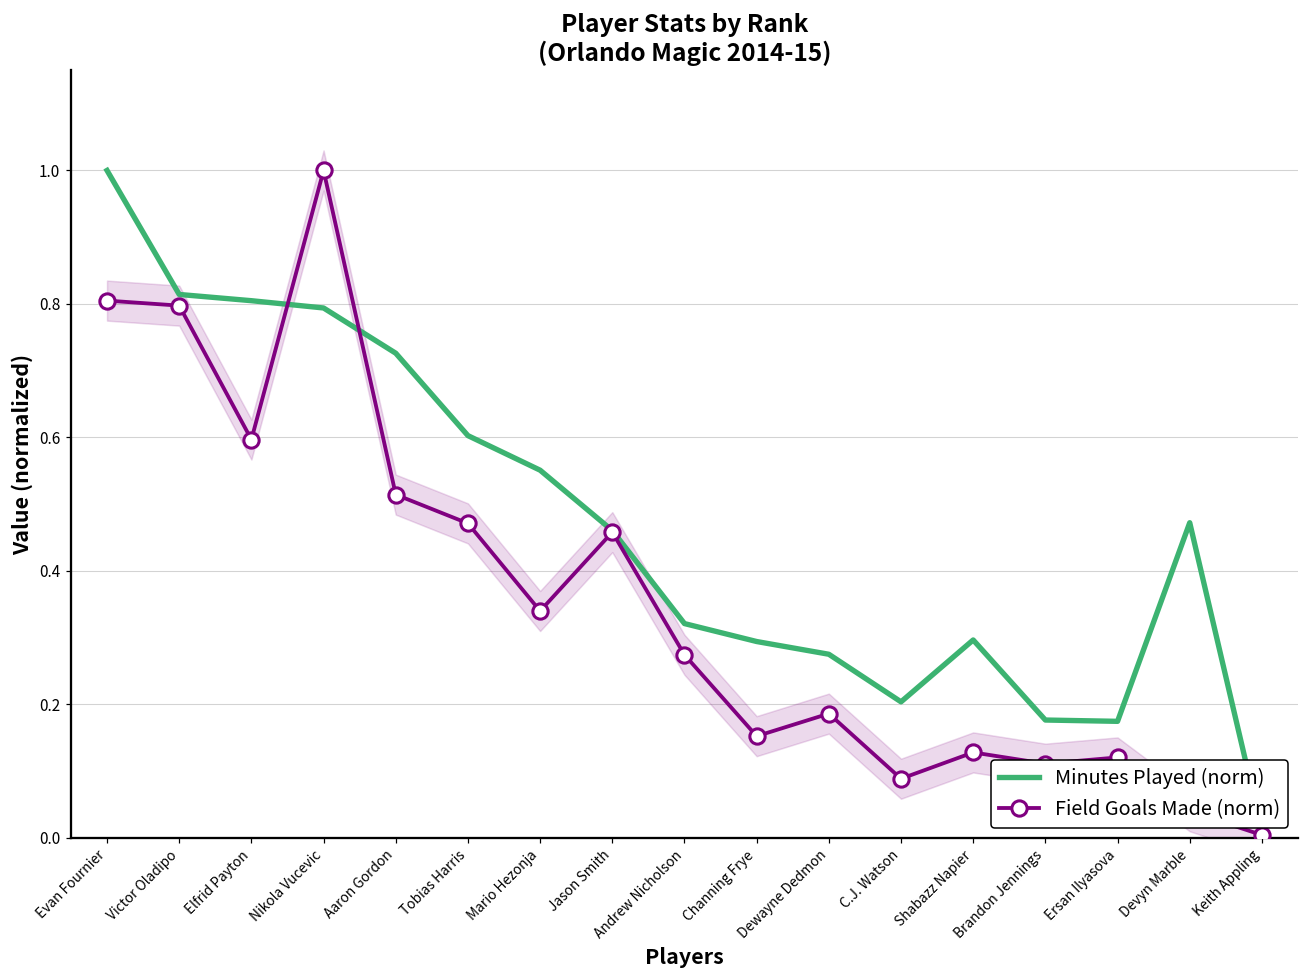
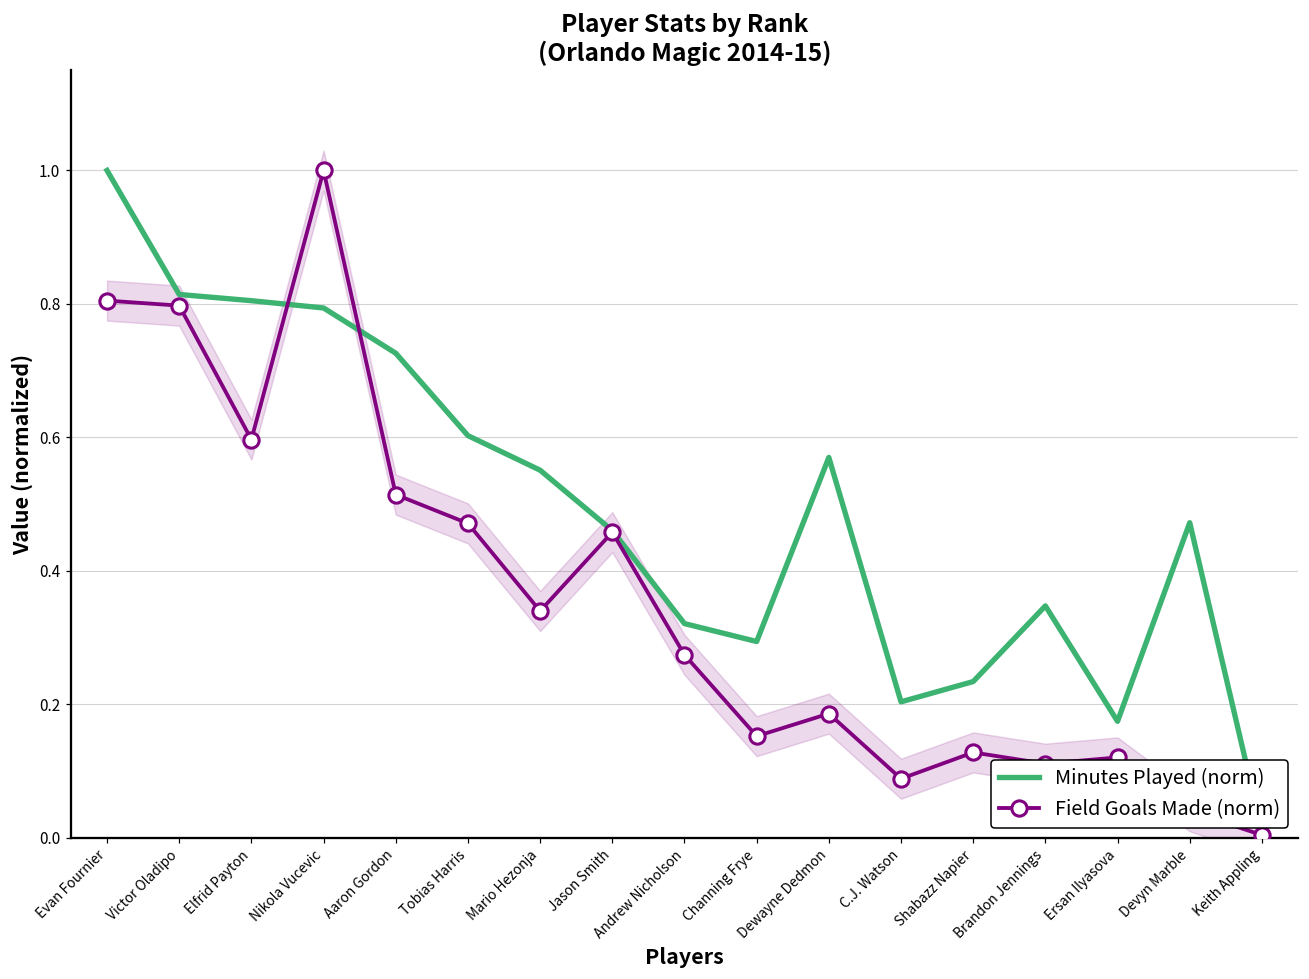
Minutes Played (norm), Dewayne Dedmon: 0.27 -> 0.57
Minutes Played (norm), Shabazz Napier: 0.30 -> 0.23
Minutes Played (norm), Brandon Jennings: 0.18 -> 0.35
